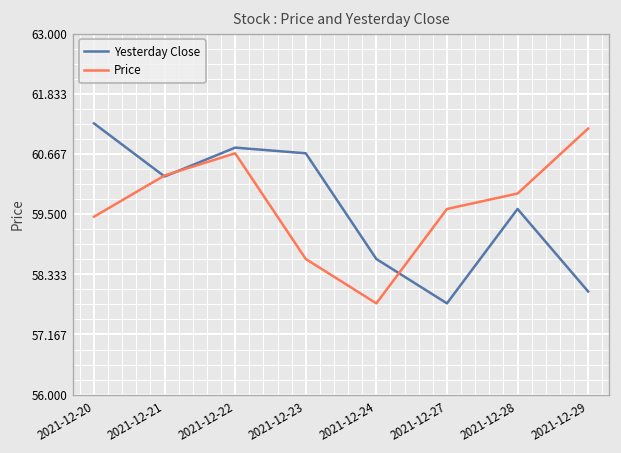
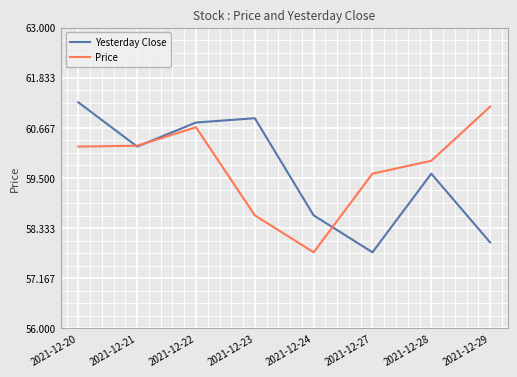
Price, 2021-12-20: 59.5 -> 60.2
Yesterday Close, 2021-12-23: 60.7 -> 60.9
